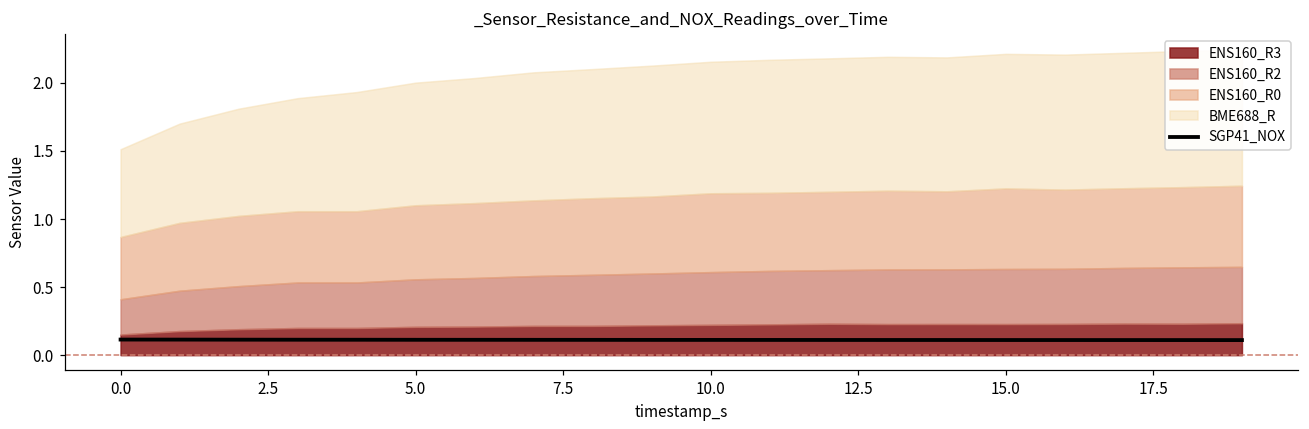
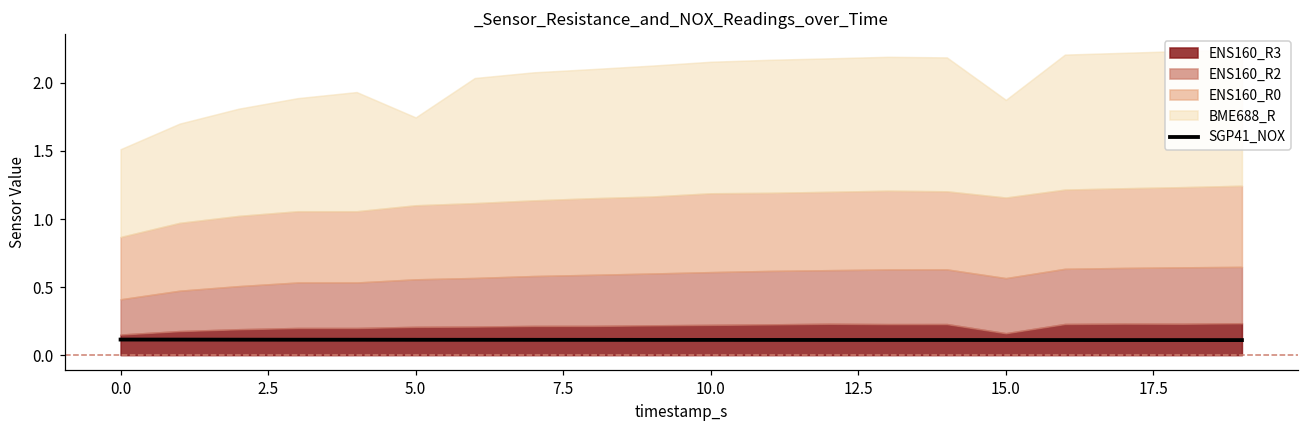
BME688_R, 5.0: 0.90 -> 0.65
ENS160_R3, 15.0: 0.23 -> 0.16
BME688_R, 15.0: 0.99 -> 0.72
